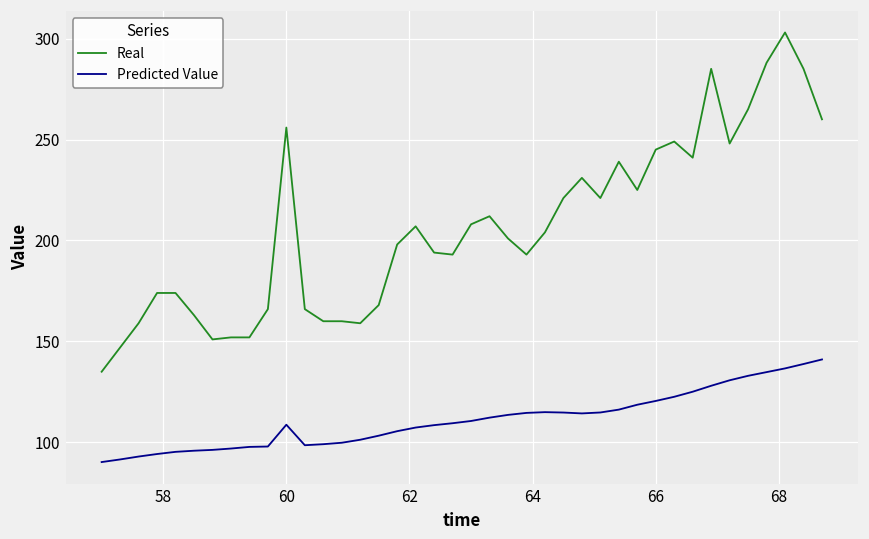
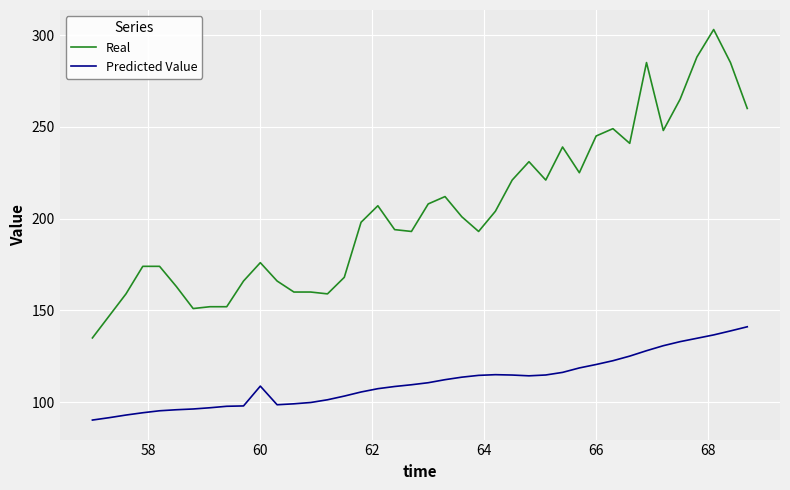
Real, 60: 256 -> 176
